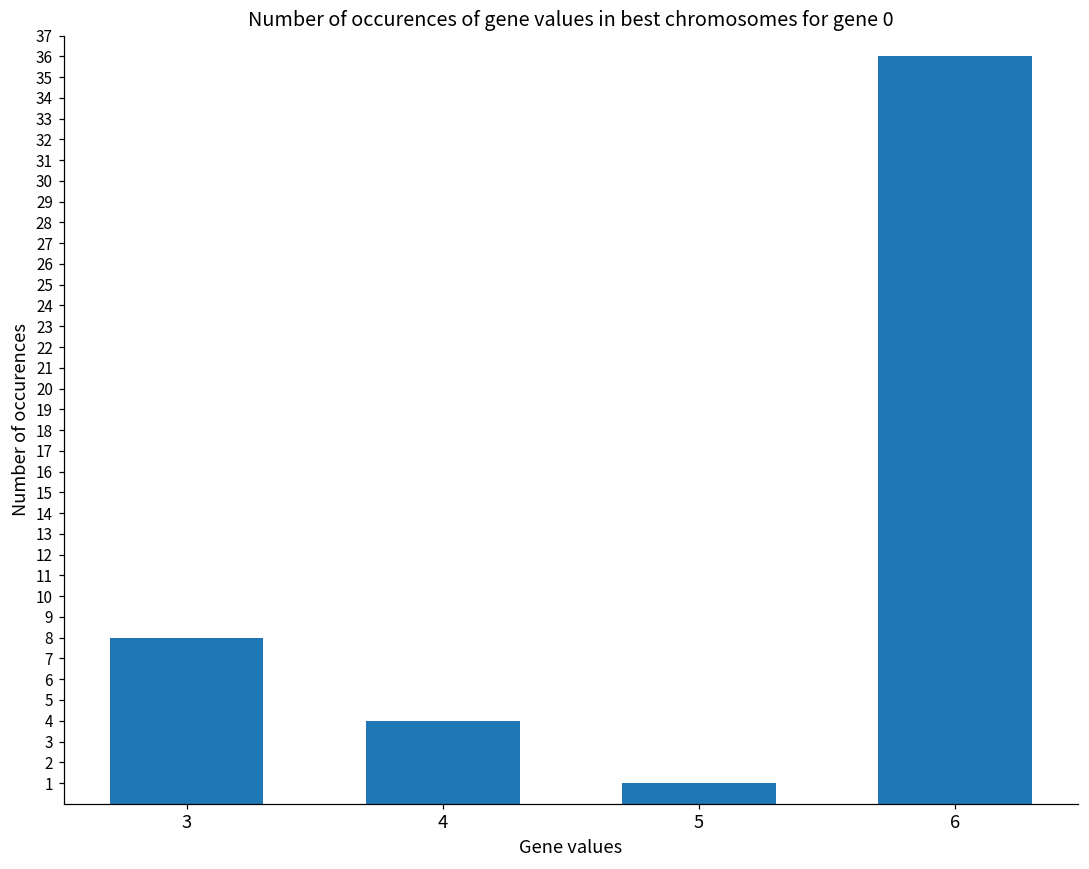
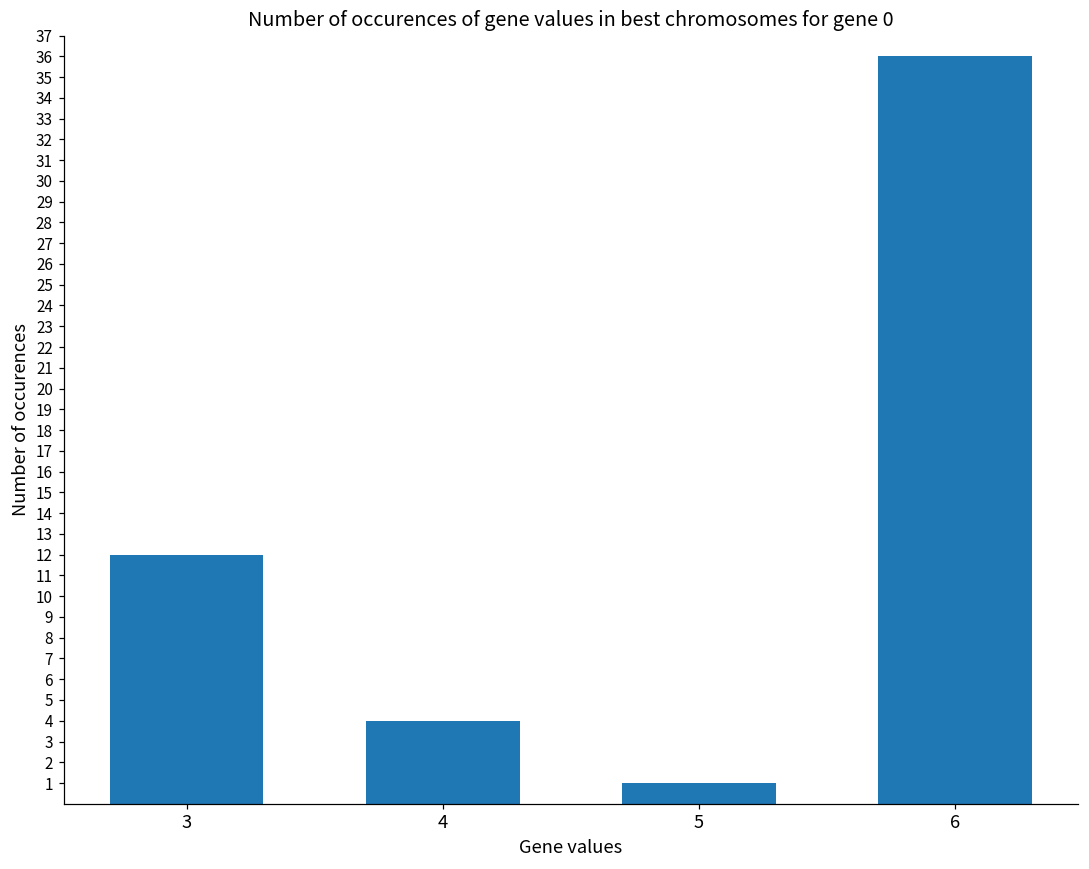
3: 8 -> 12
